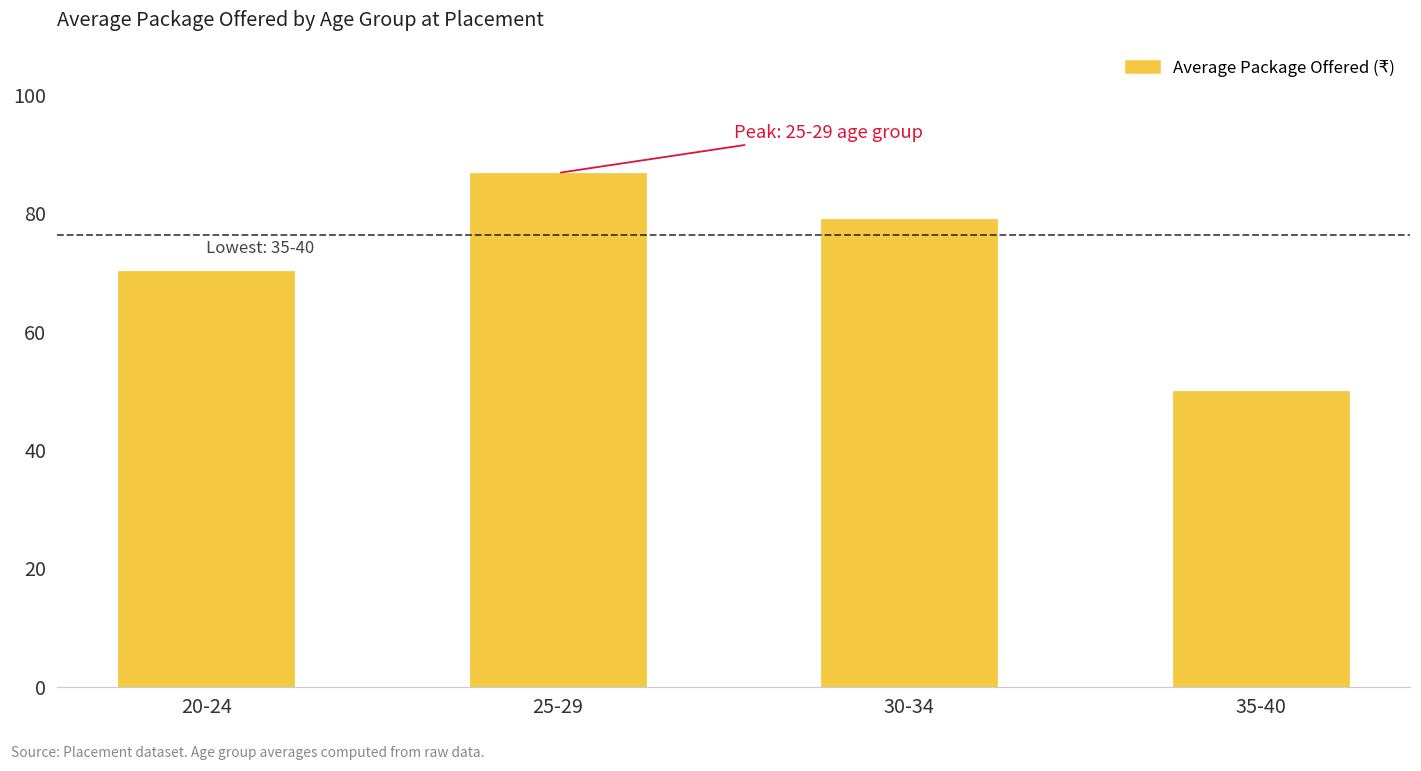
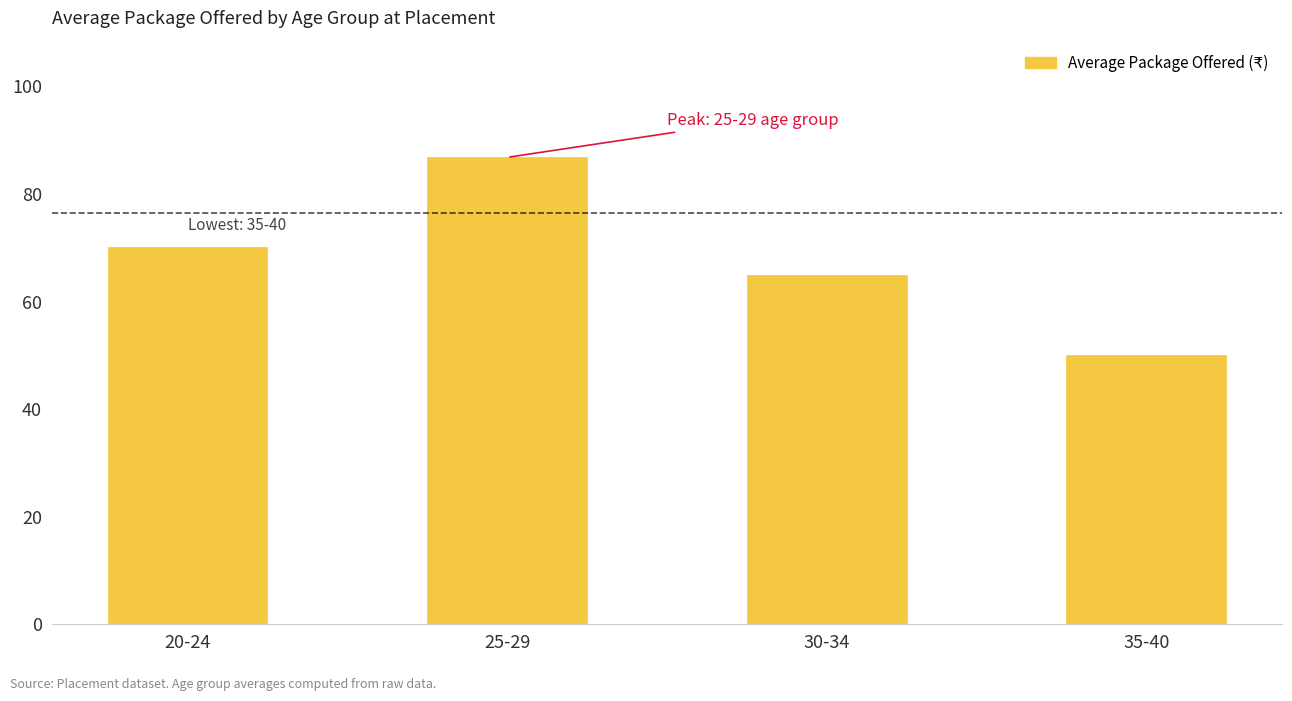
30-34: 79 -> 65
